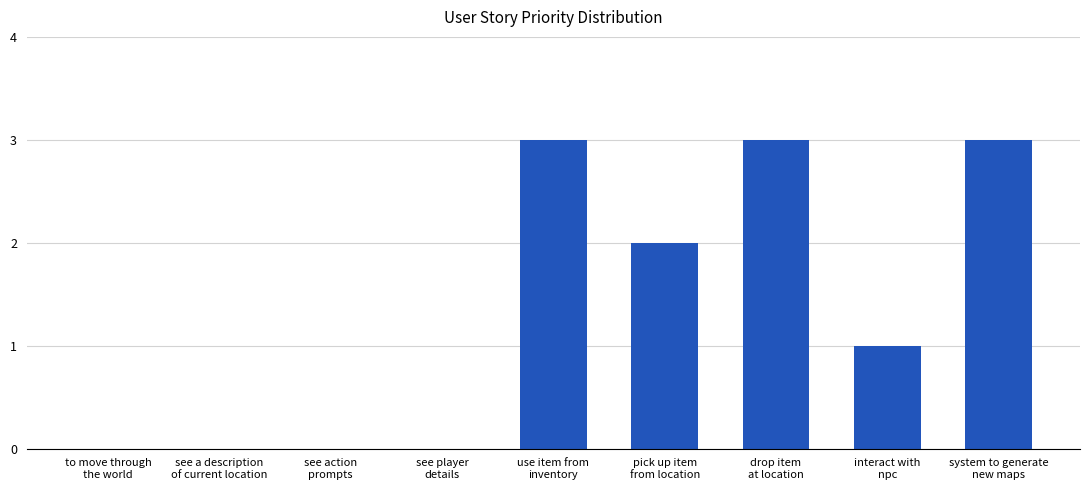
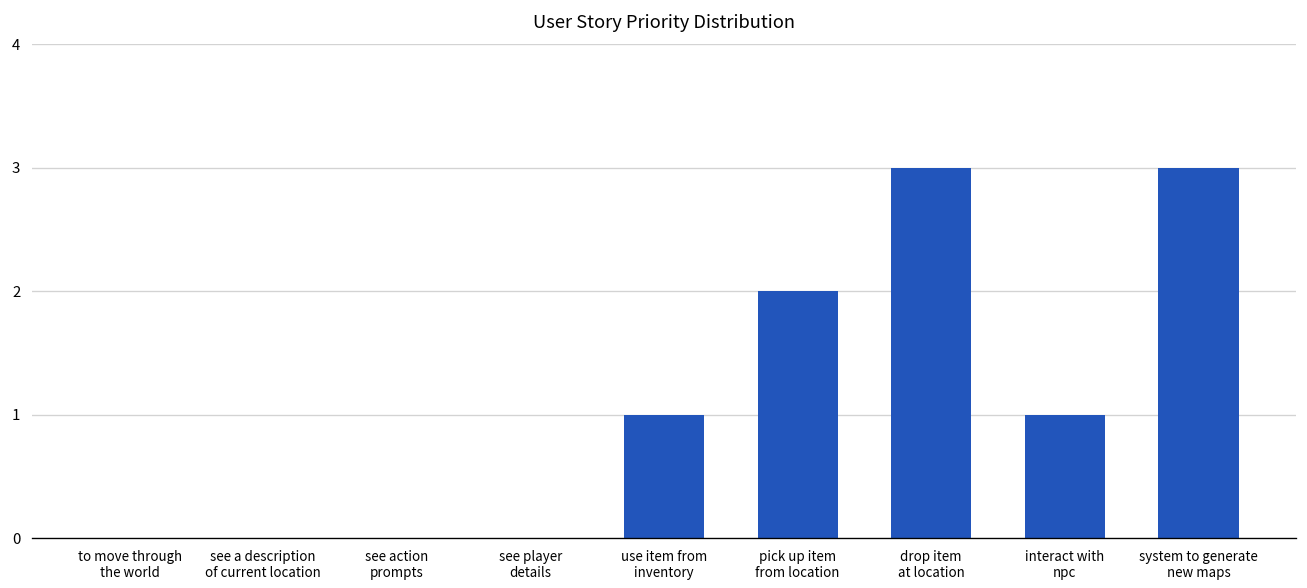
use item from inventory: 3 -> 1
